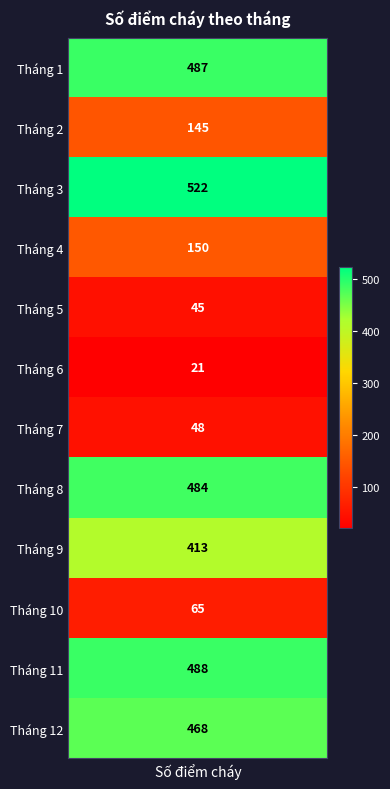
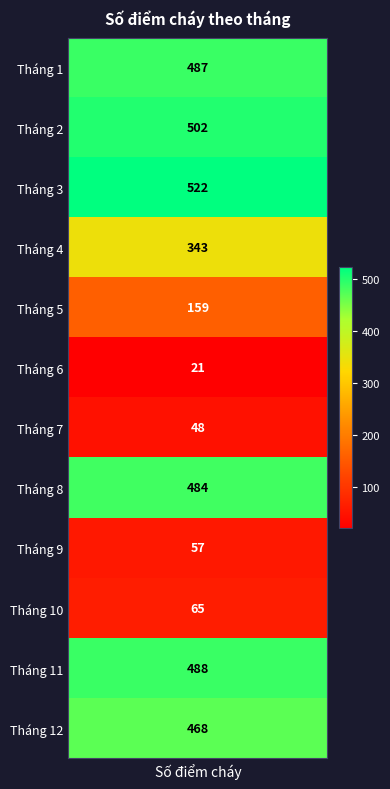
Tháng 2, Số điểm cháy: 145 -> 502
Tháng 4, Số điểm cháy: 150 -> 343
Tháng 5, Số điểm cháy: 45 -> 159
Tháng 9, Số điểm cháy: 413 -> 57
